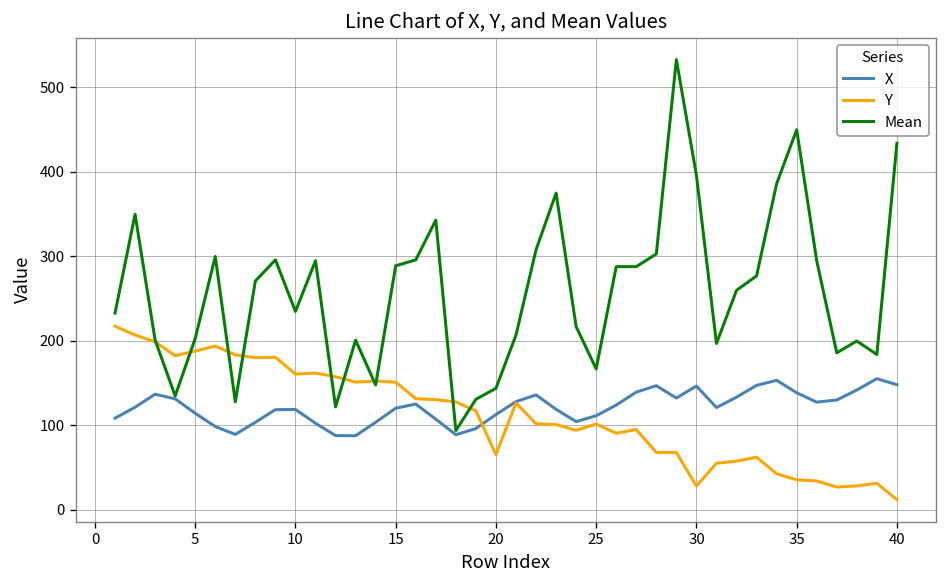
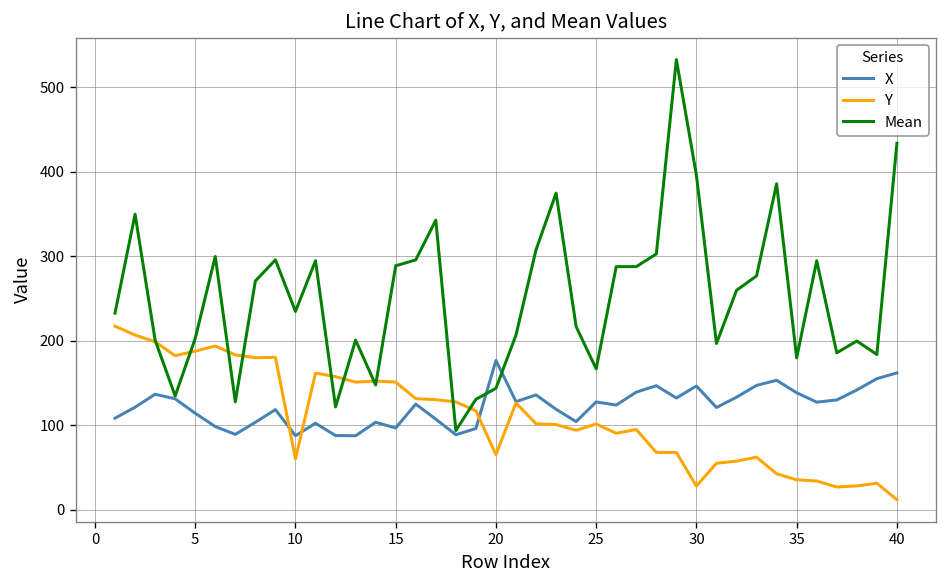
X, 10: 120 -> 90
Y, 10: 160 -> 60
X, 15: 120 -> 100
X, 20: 110 -> 180
X, 25: 110 -> 130
Mean, 35: 450 -> 180
X, 40: 150 -> 160
